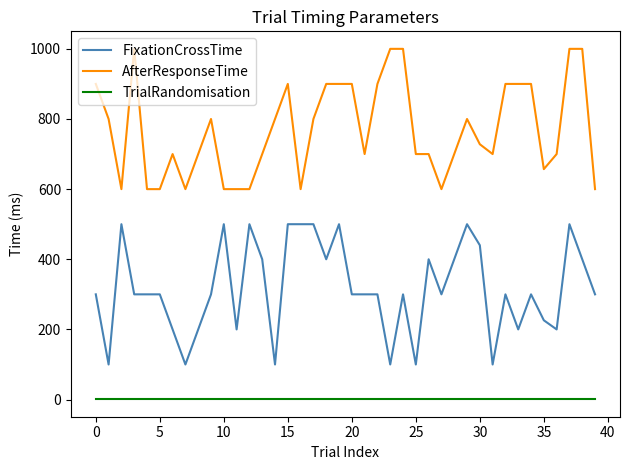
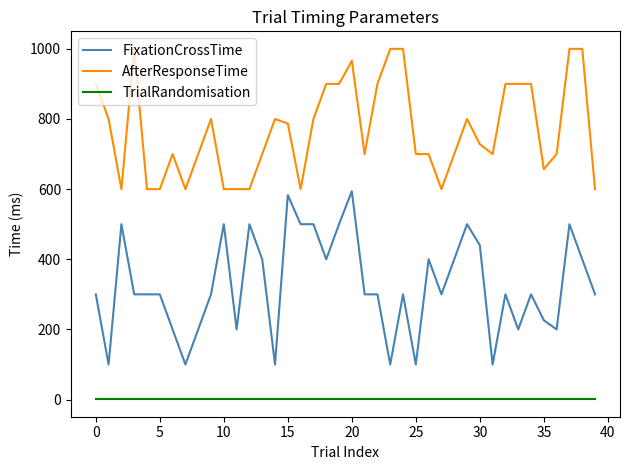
FixationCrossTime, 15: 500 -> 580
AfterResponseTime, 15: 900 -> 790
FixationCrossTime, 20: 300 -> 590
AfterResponseTime, 20: 900 -> 970
